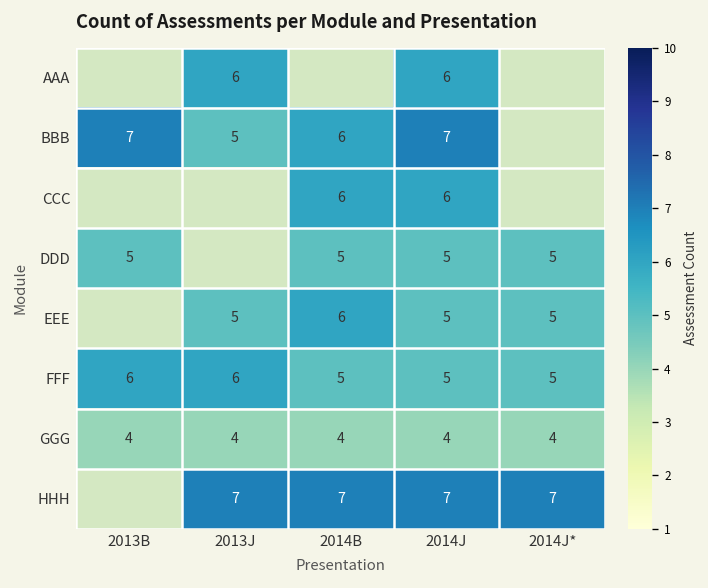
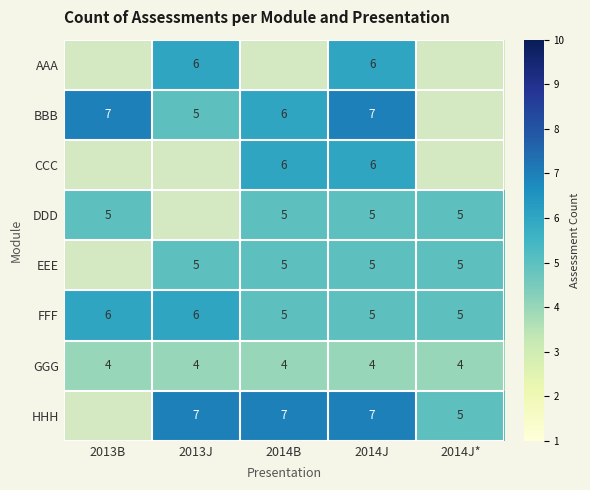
EEE, 2014B: 6 -> 5
HHH, 2014J*: 7 -> 5
